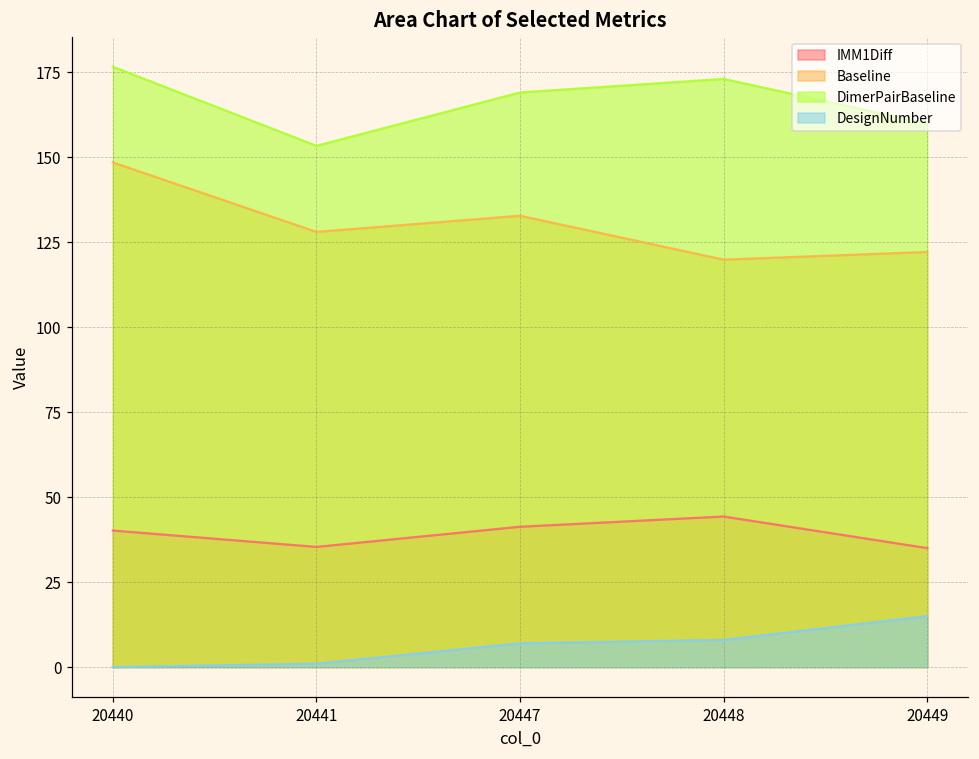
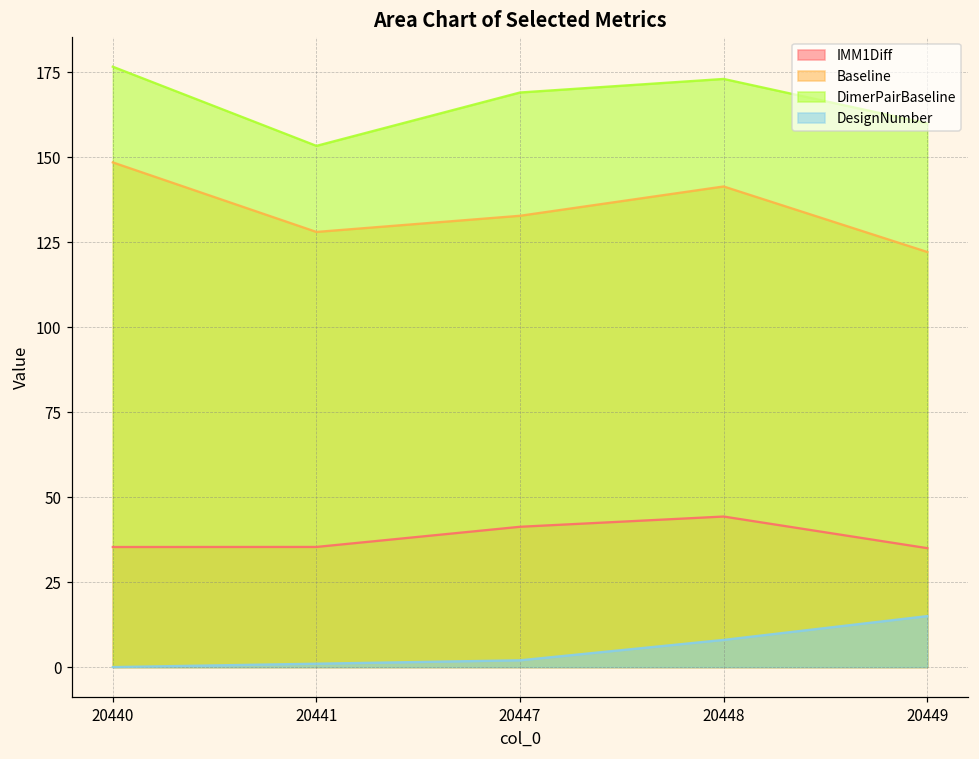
IMM1Diff, 20440: 40 -> 35
DesignNumber, 20447: 7 -> 2
Baseline, 20448: 120 -> 141
